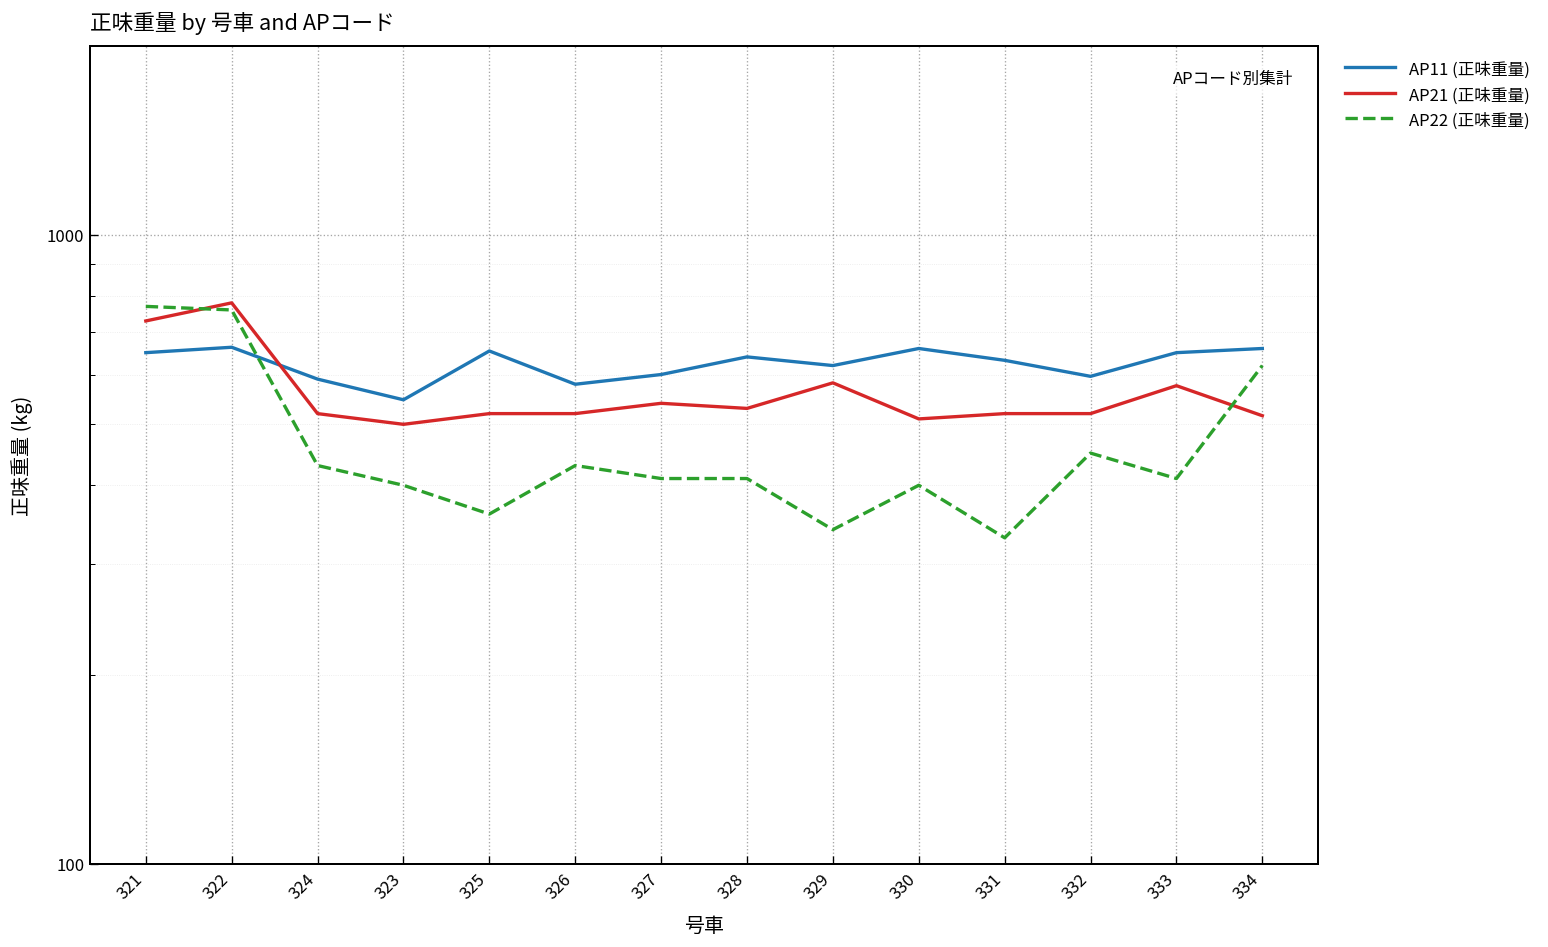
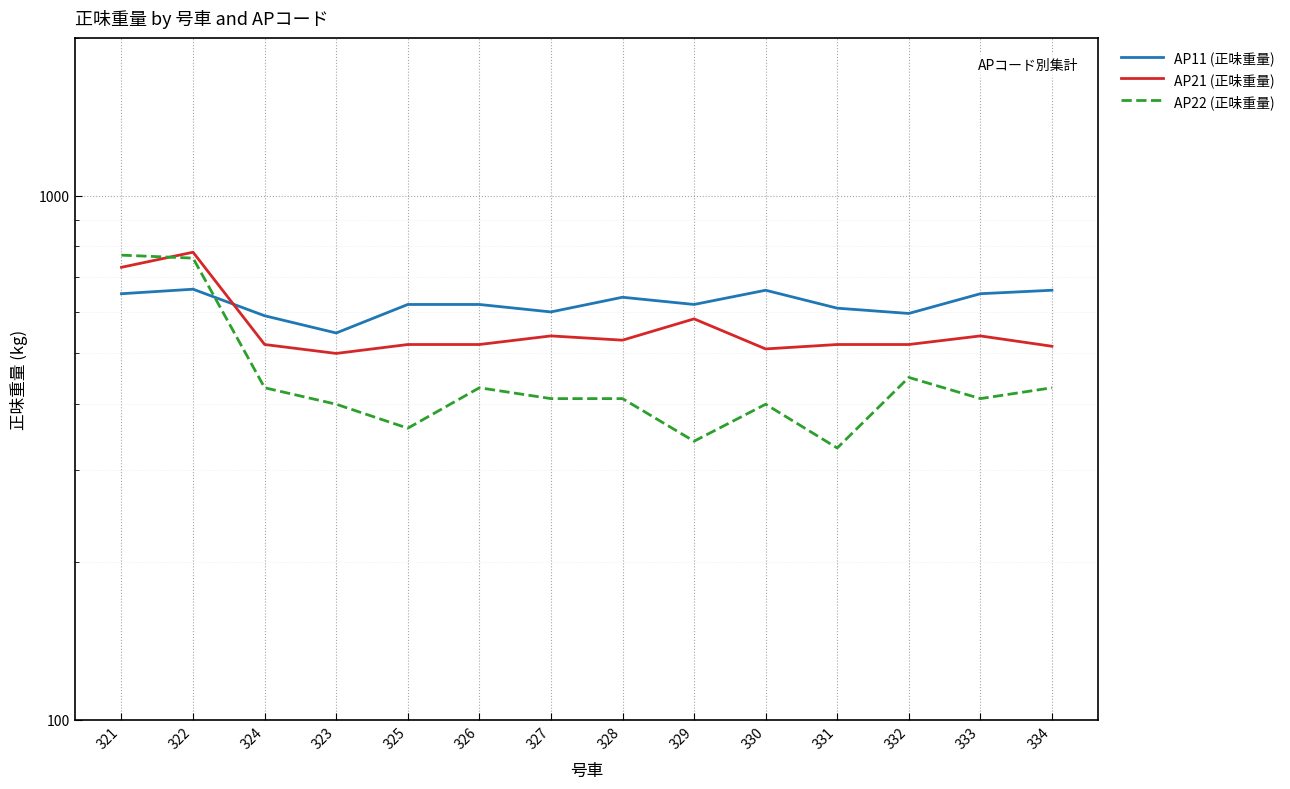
AP11 (正味重量), 325: 650 -> 620
AP11 (正味重量), 326: 580 -> 620
AP11 (正味重量), 331: 630 -> 610
AP21 (正味重量), 333: 580 -> 540
AP22 (正味重量), 334: 620 -> 430
